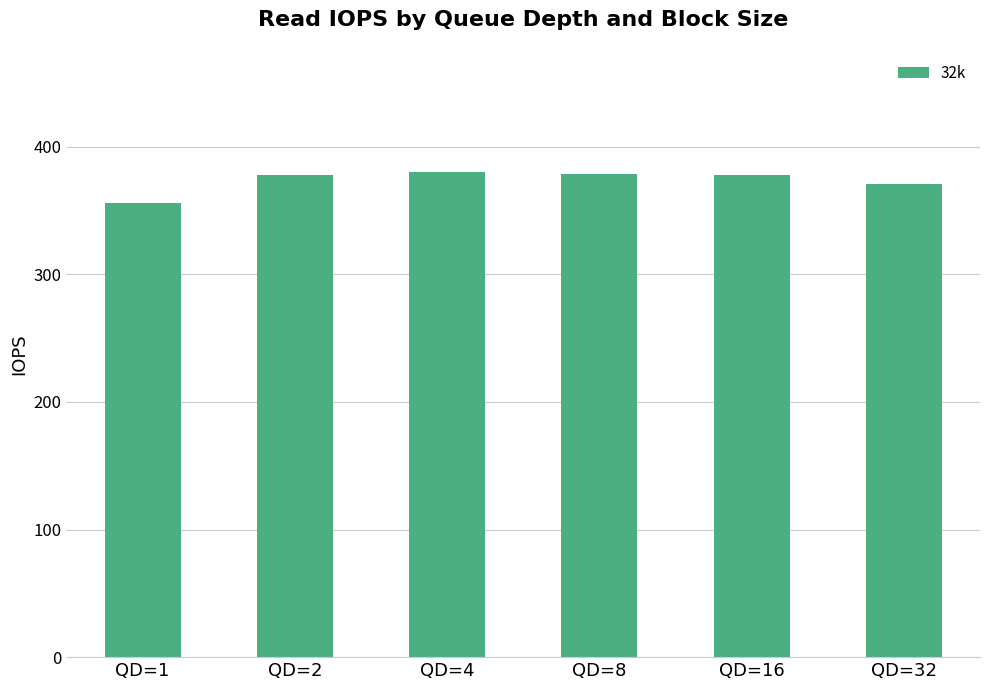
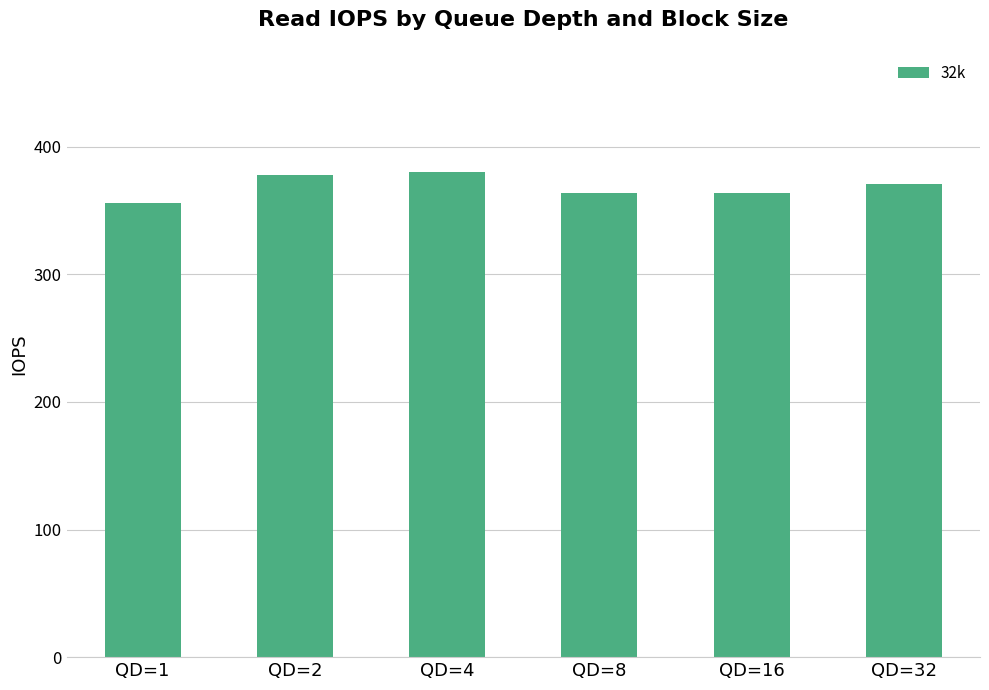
QD=8: 379 -> 364
QD=16: 378 -> 364
